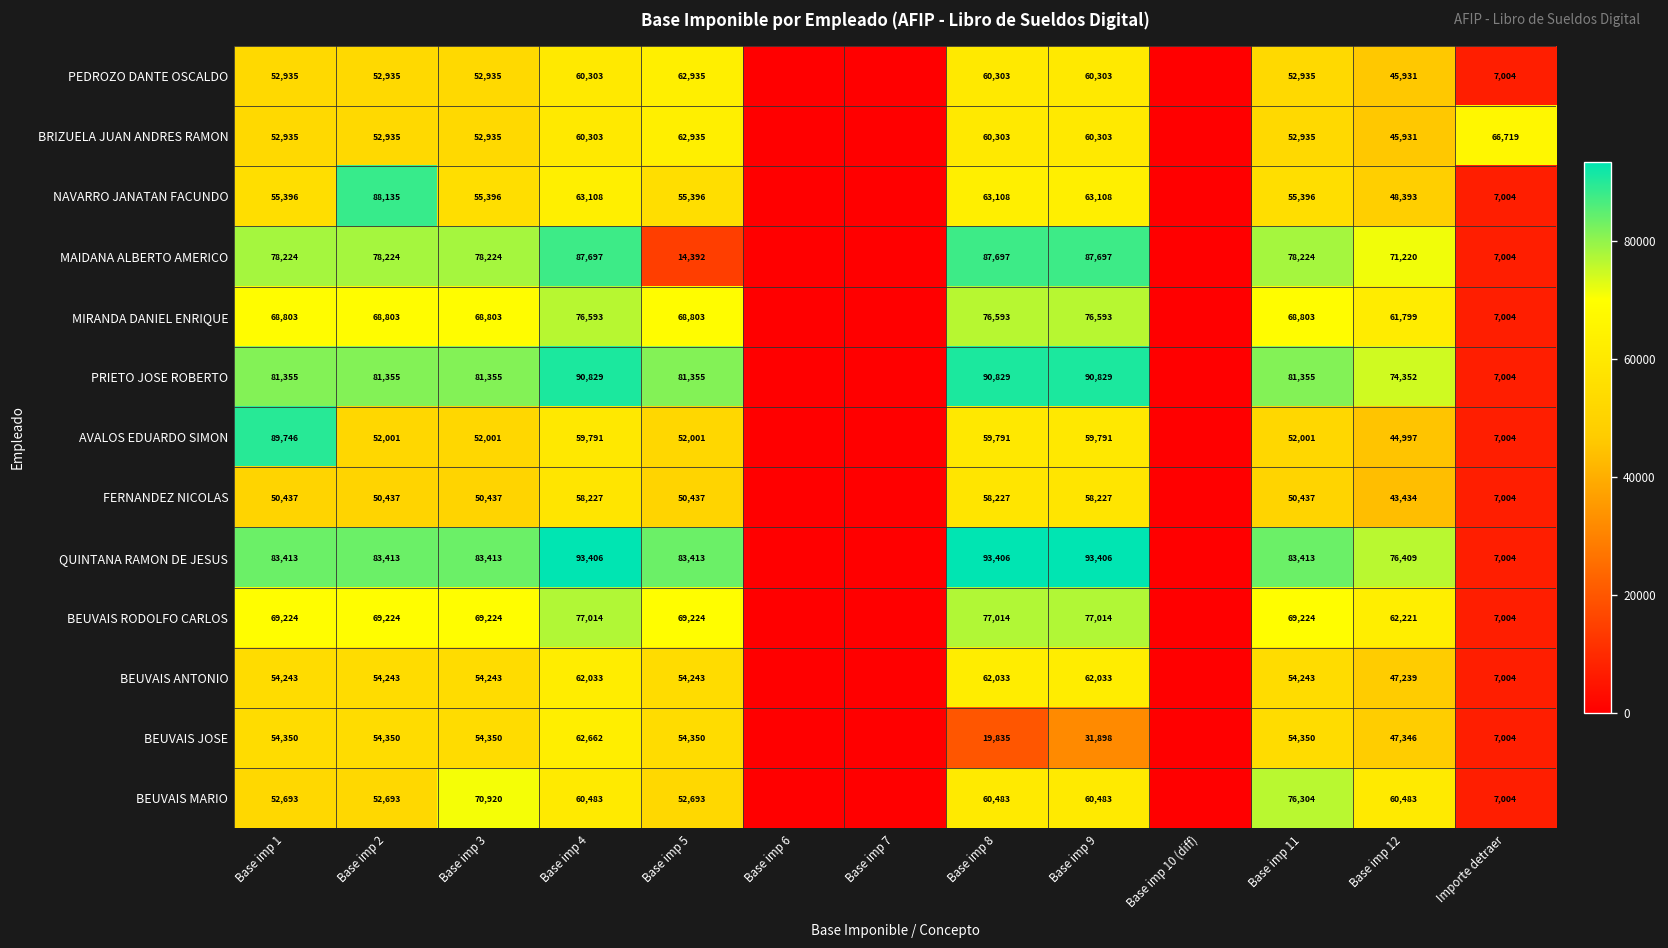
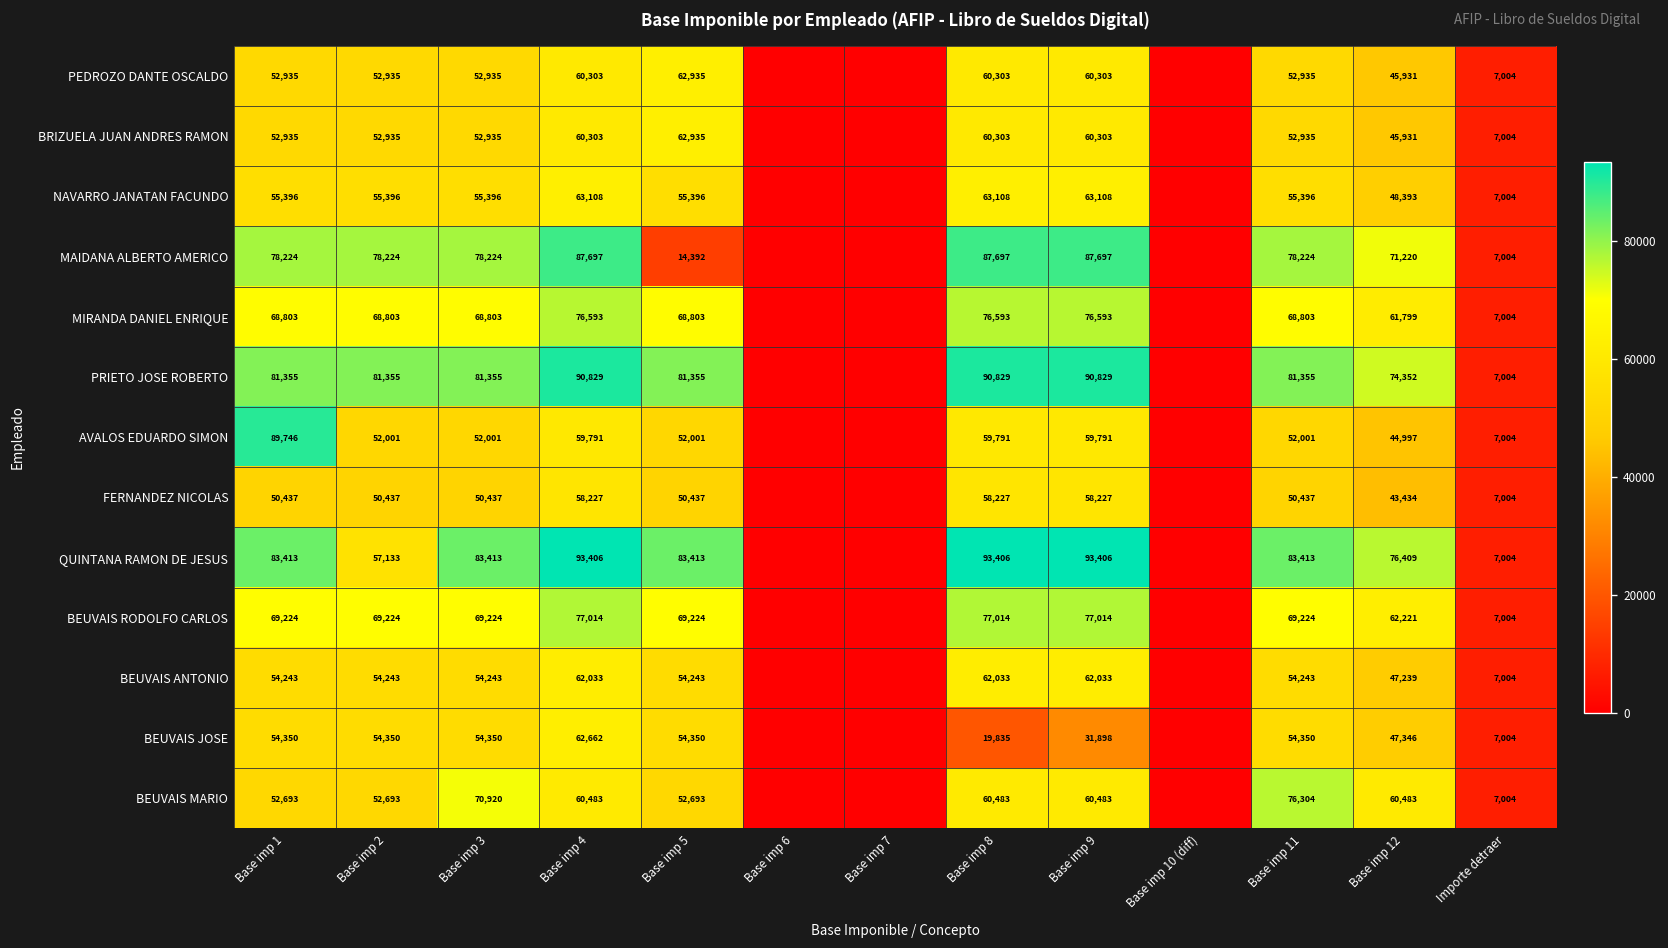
BRIZUELA JUAN ANDRES RAMON, Importe detraer: 66,719 -> 7,004
NAVARRO JANATAN FACUNDO, Base imp 2: 88,135 -> 55,396
QUINTANA RAMON DE JESUS, Base imp 2: 83,413 -> 57,133
